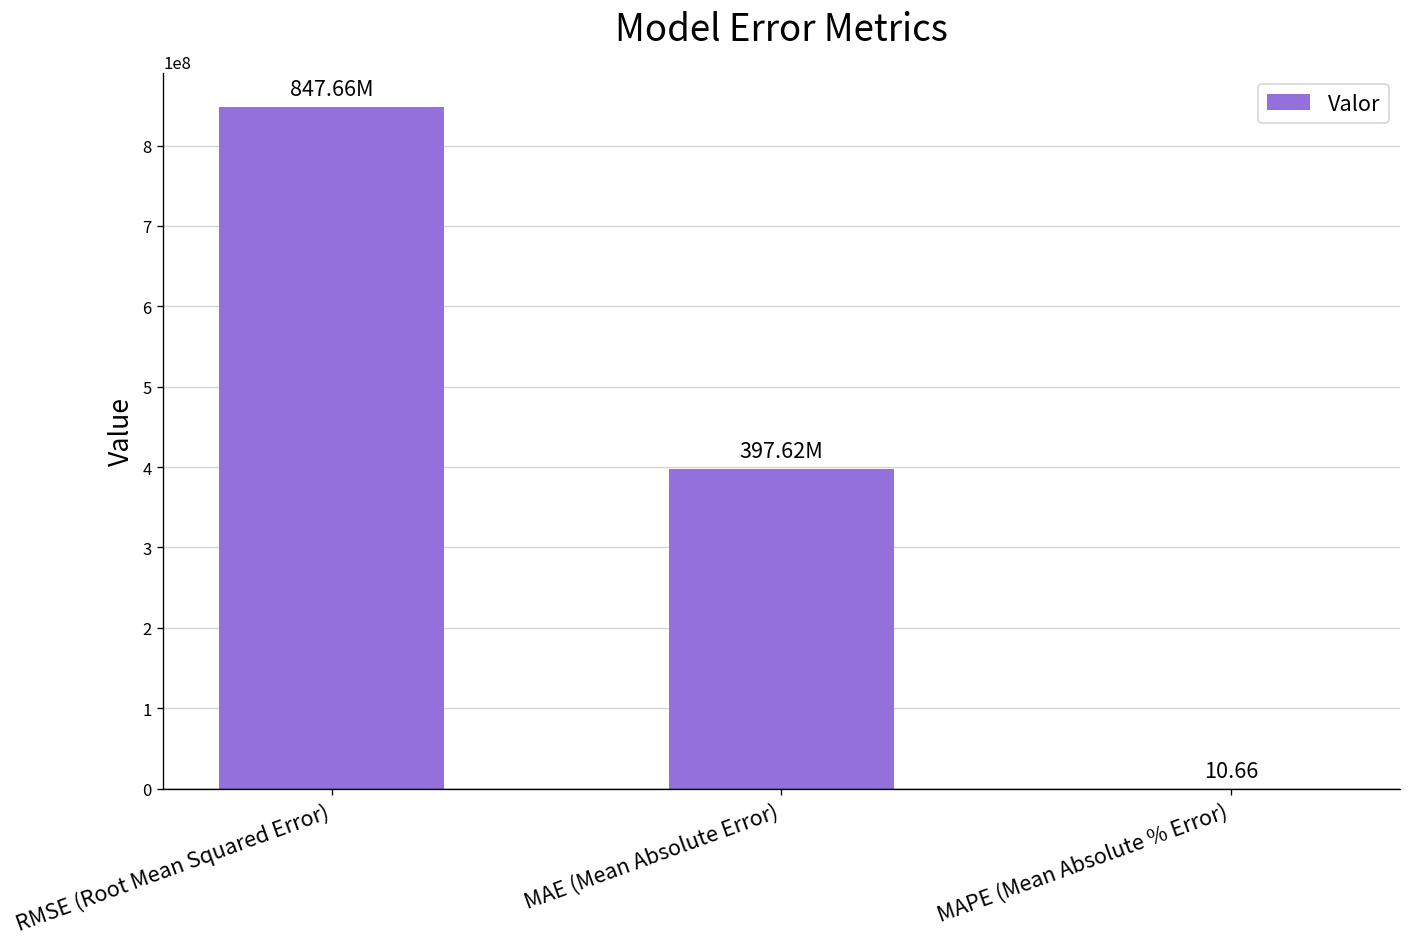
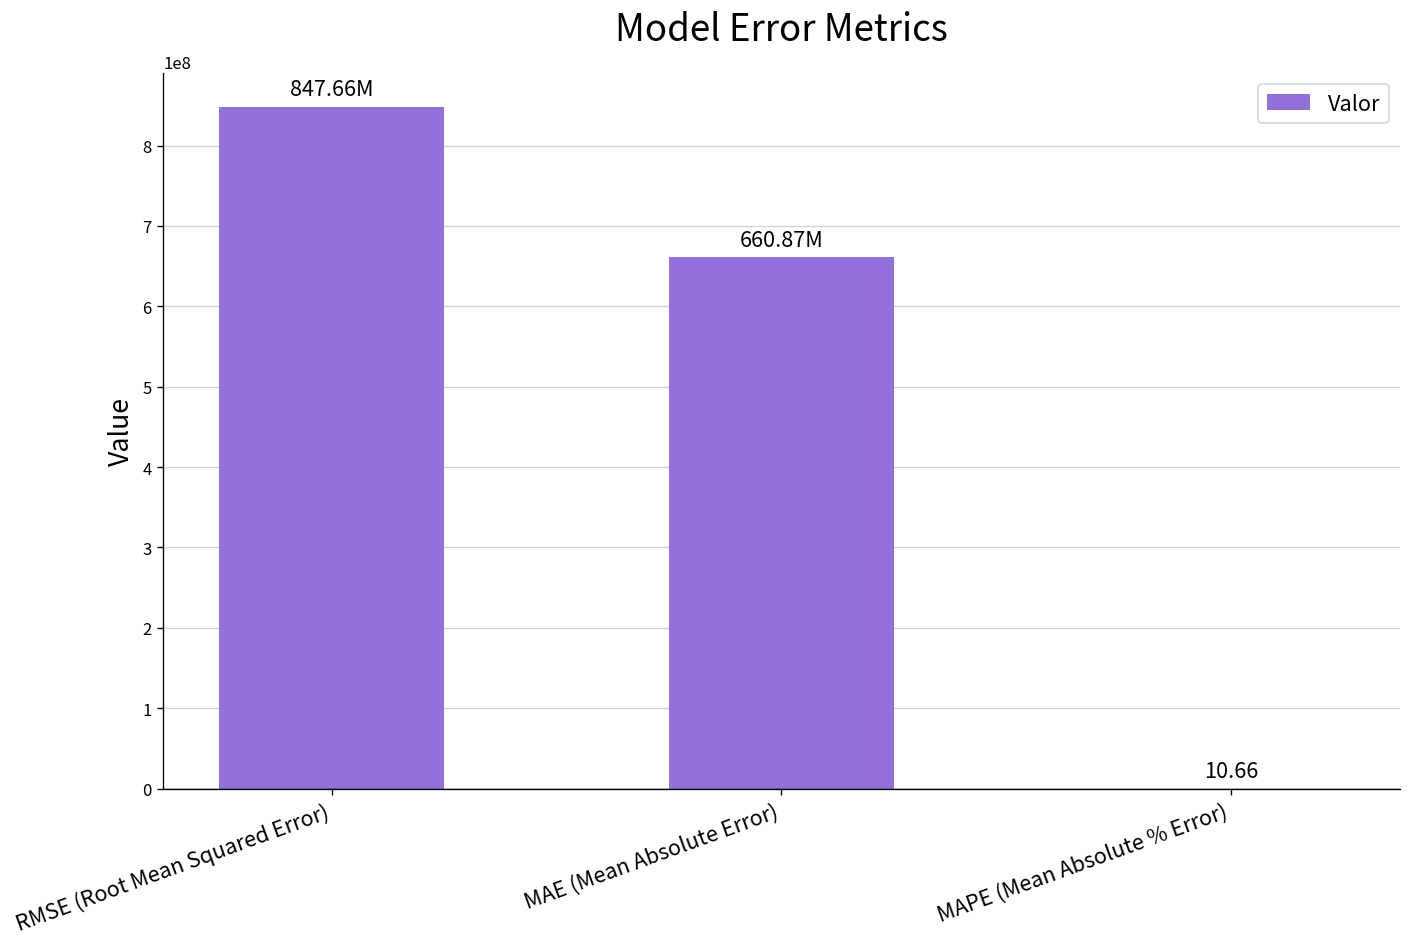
MAE (Mean Absolute Error): 397.62M -> 660.87M
